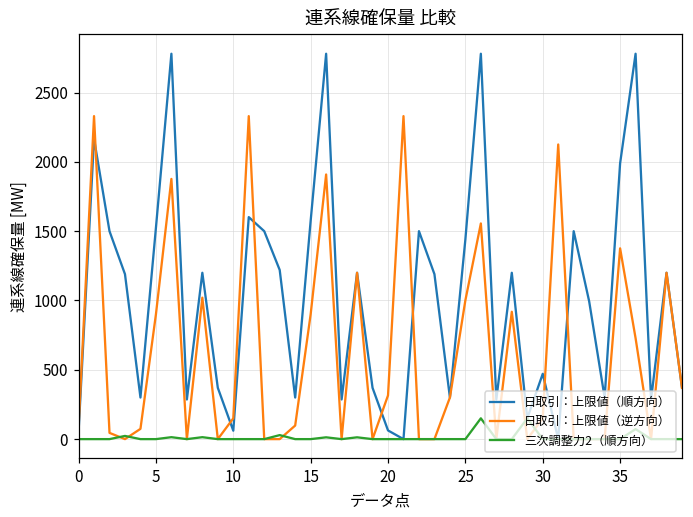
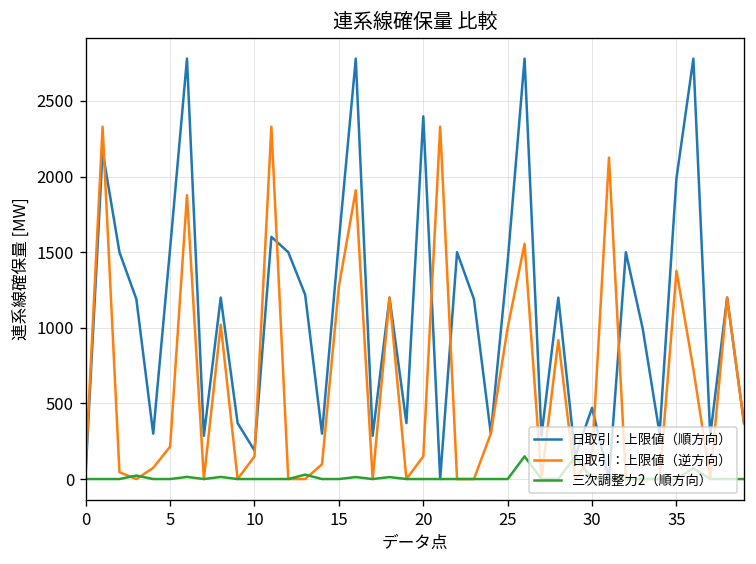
日取引：上限値（逆方向）, 5: 900 -> 210
日取引：上限値（順方向）, 10: 60 -> 190
日取引：上限値（逆方向）, 15: 900 -> 1270
日取引：上限値（順方向）, 20: 60 -> 2400
日取引：上限値（逆方向）, 20: 320 -> 150
